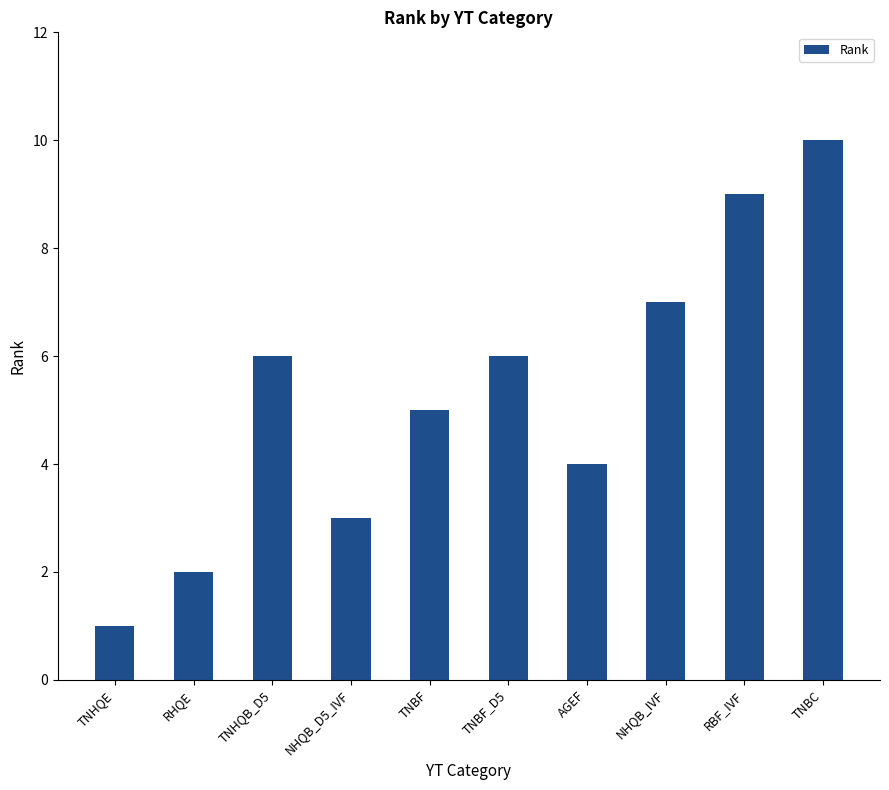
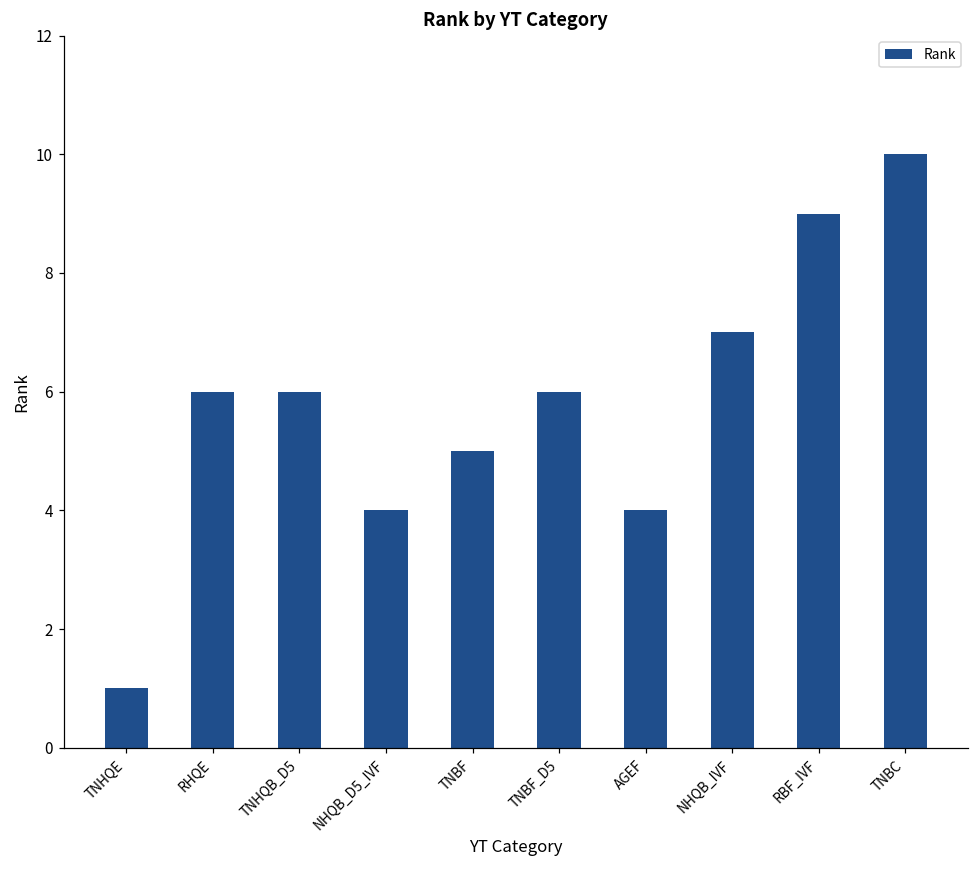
RHQE: 2 -> 6
NHQB_D5_IVF: 3 -> 4
